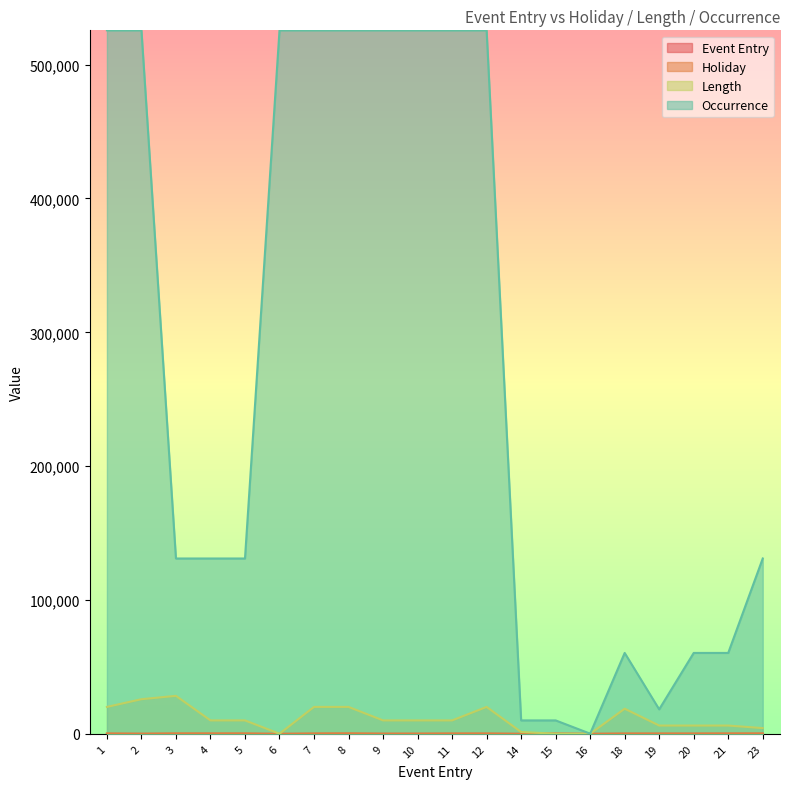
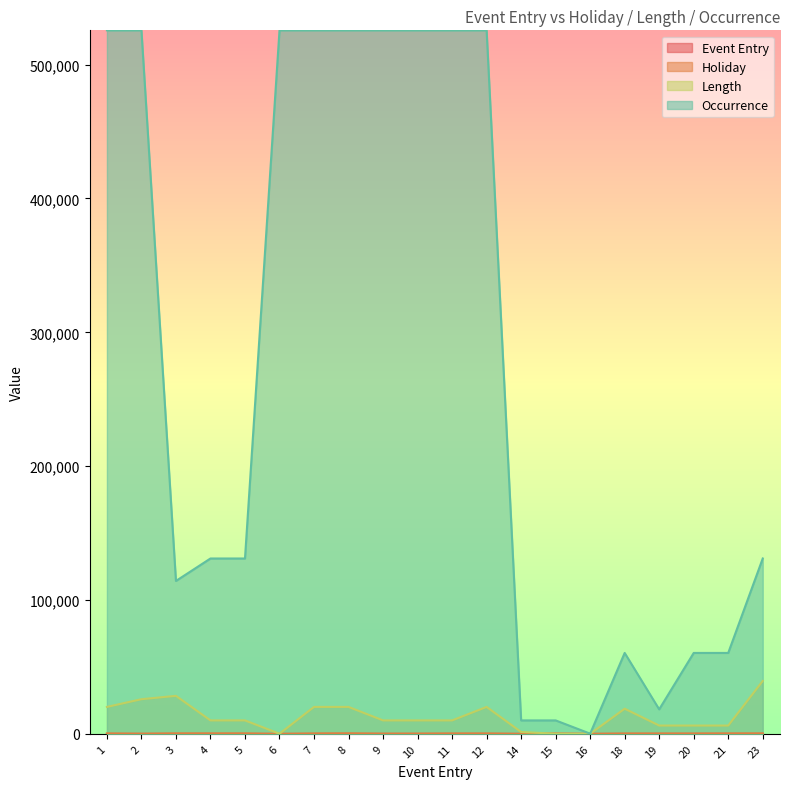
Occurrence, 3: 131,000 -> 114,000
Length, 23: 4,000 -> 40,000
